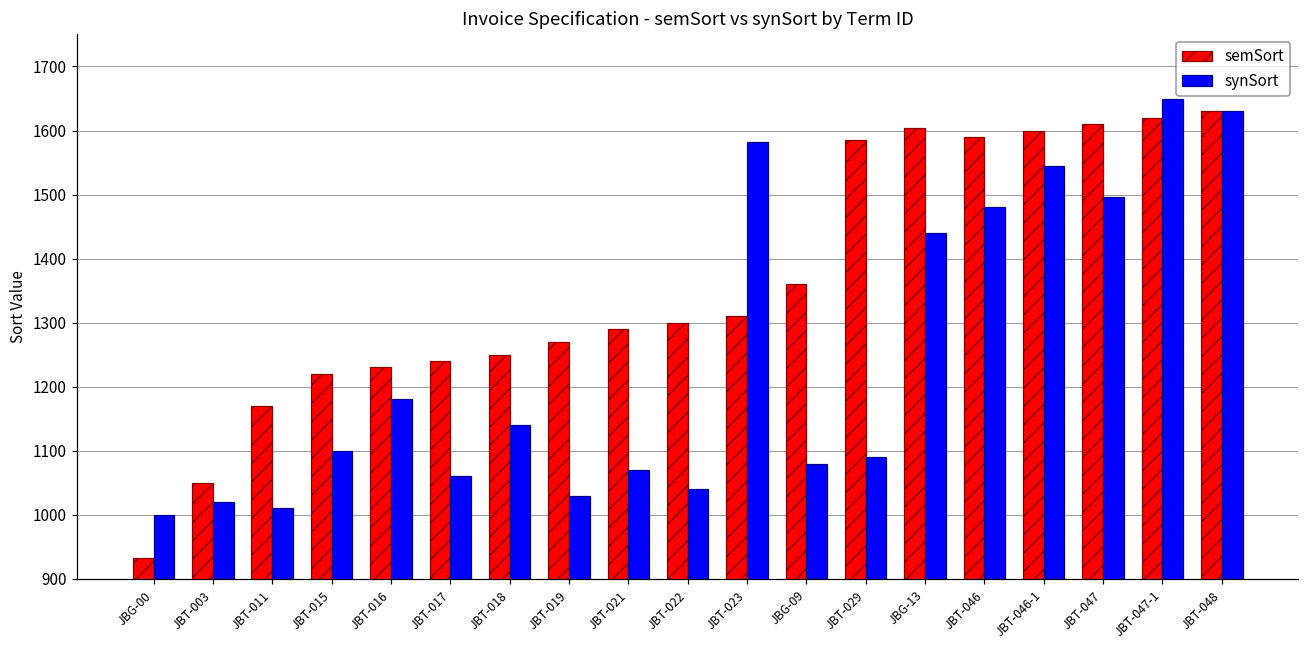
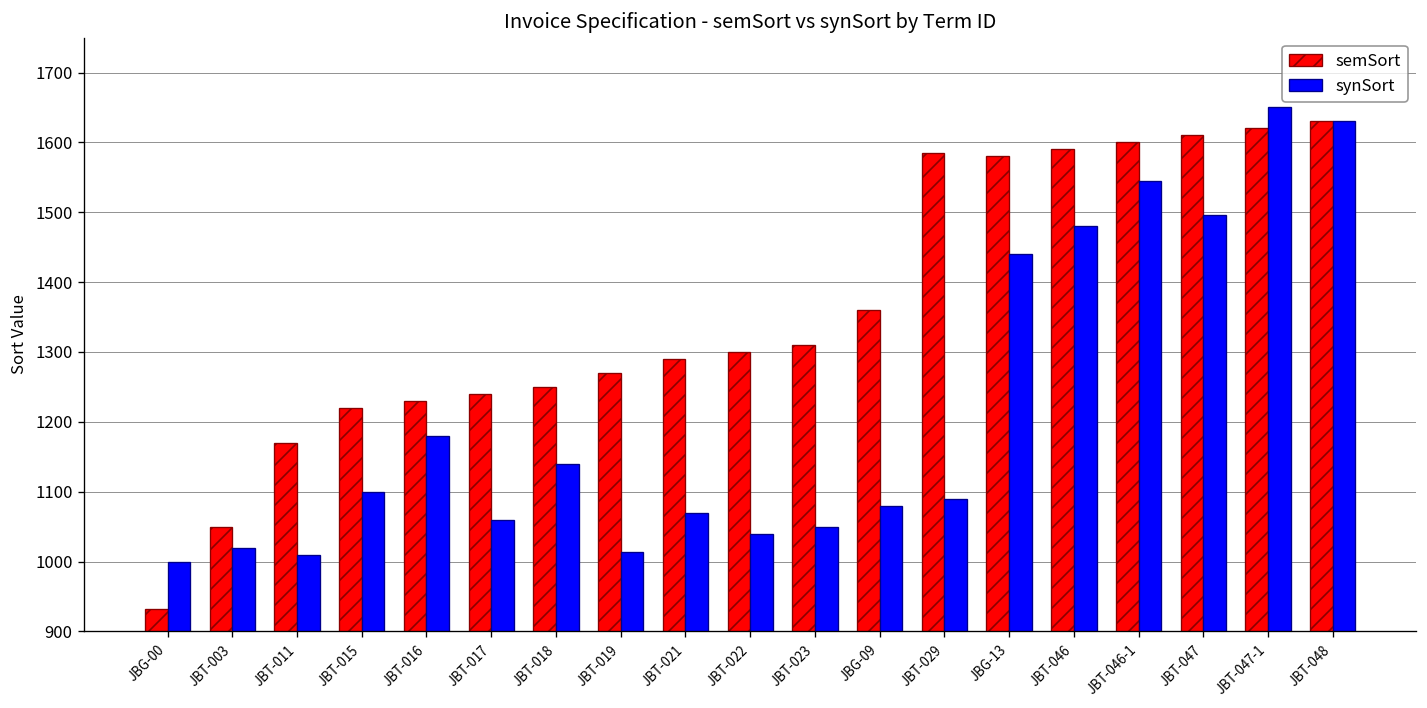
synSort, JBT-019: 1030 -> 1010
synSort, JBT-023: 1580 -> 1050
semSort, JBG-13: 1600 -> 1580
